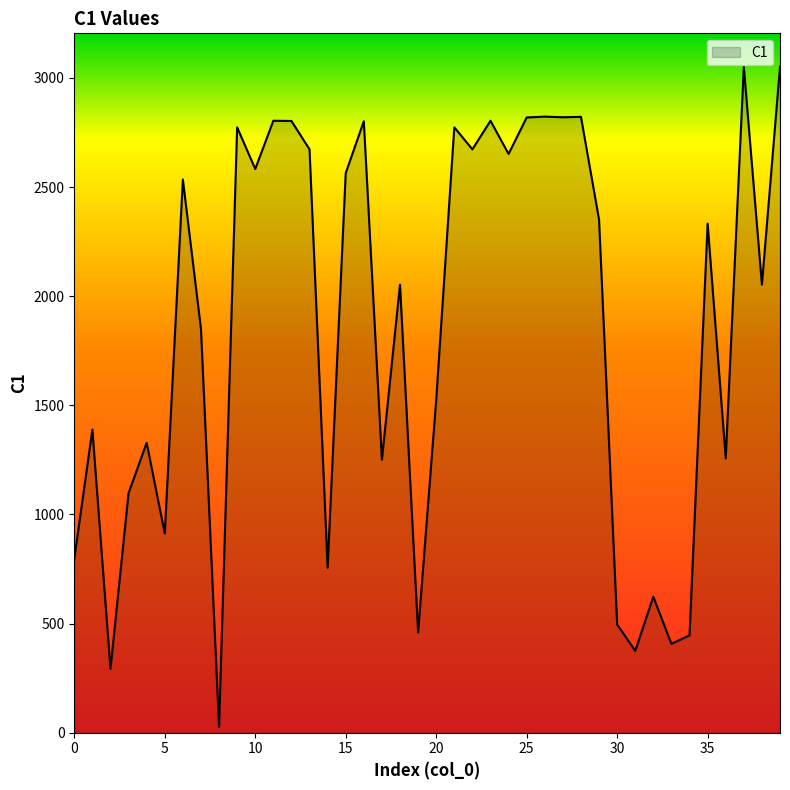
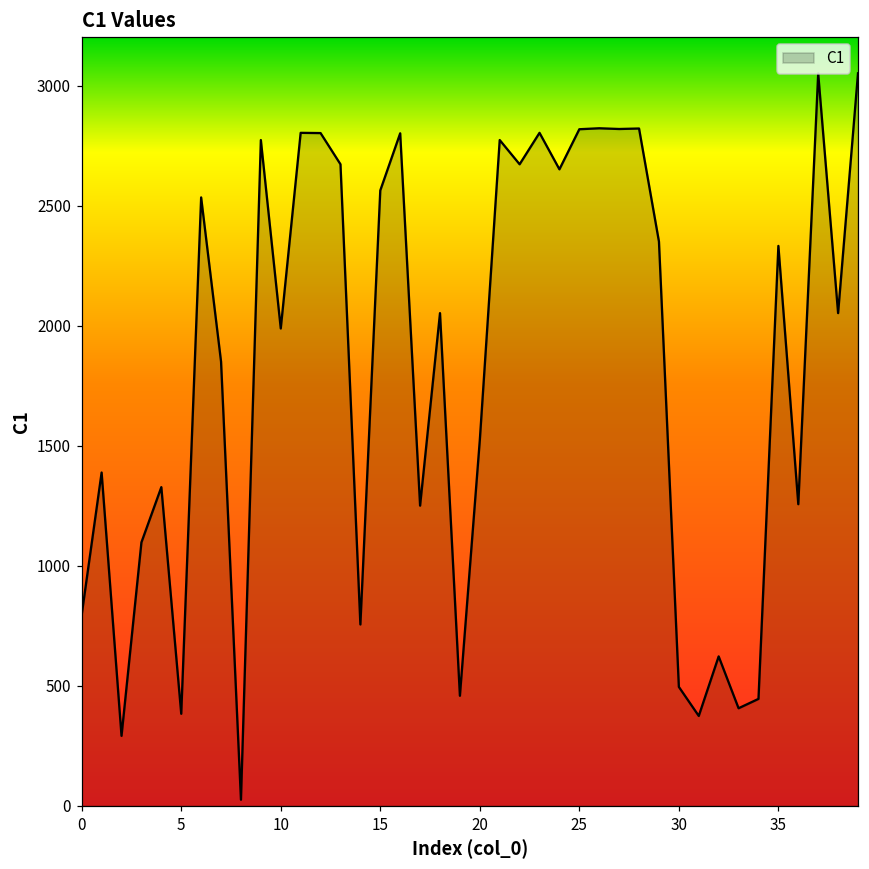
5: 910 -> 380
10: 2580 -> 1990
